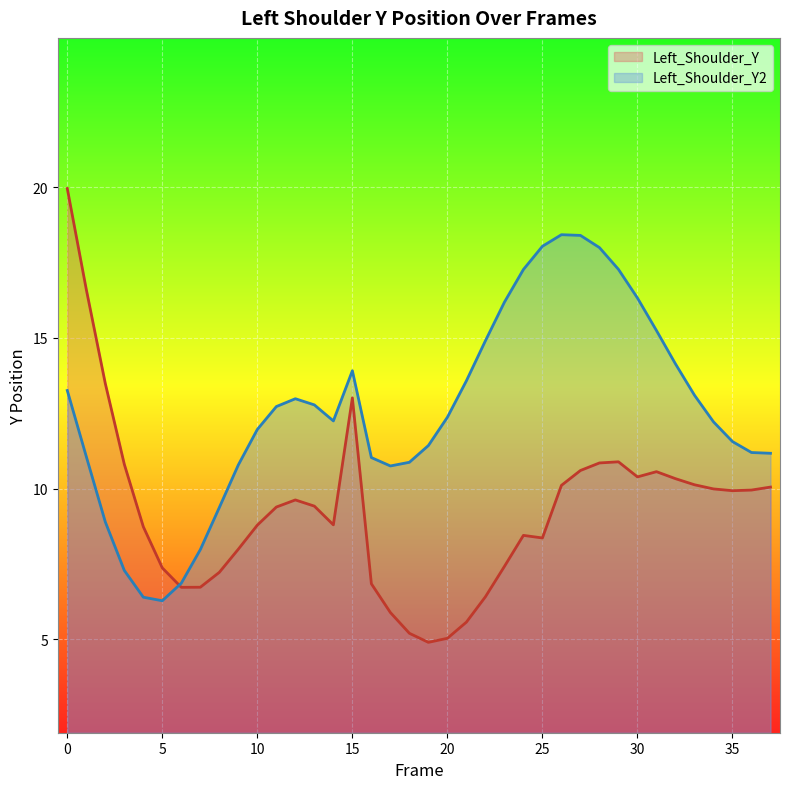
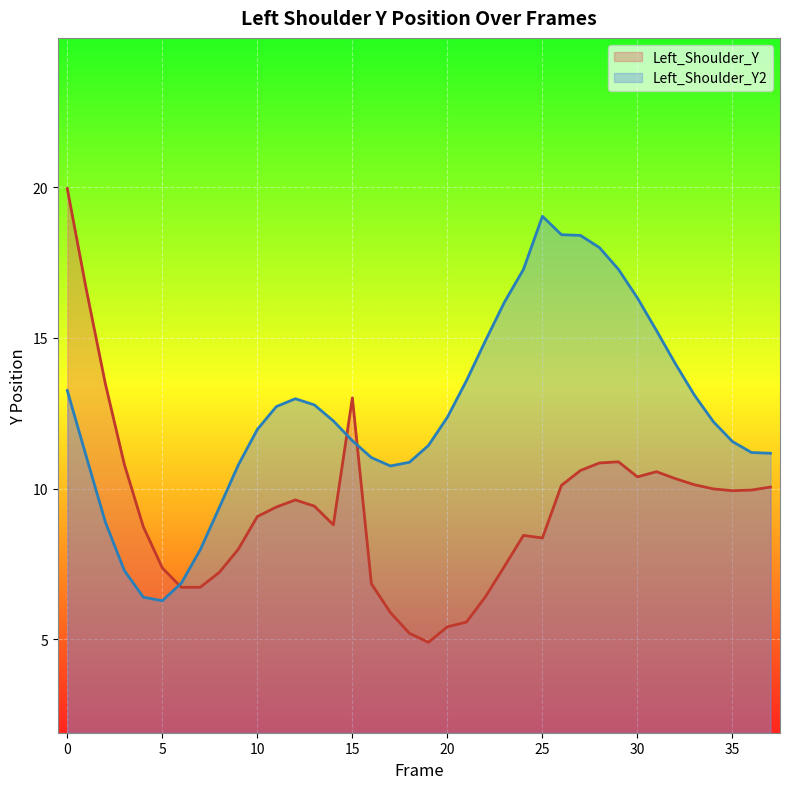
Left_Shoulder_Y, 10: 8.8 -> 9.1
Left_Shoulder_Y2, 15: 13.9 -> 11.6
Left_Shoulder_Y, 20: 5.0 -> 5.4
Left_Shoulder_Y2, 25: 18.0 -> 19.0
